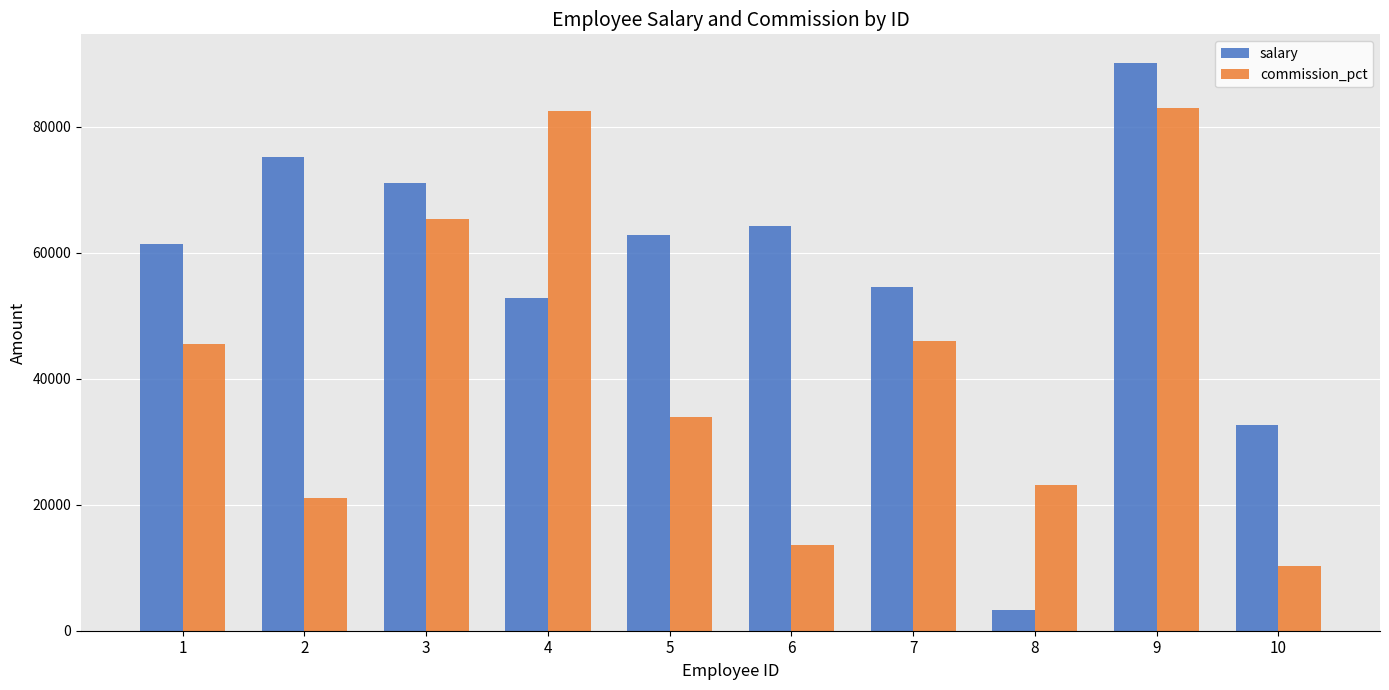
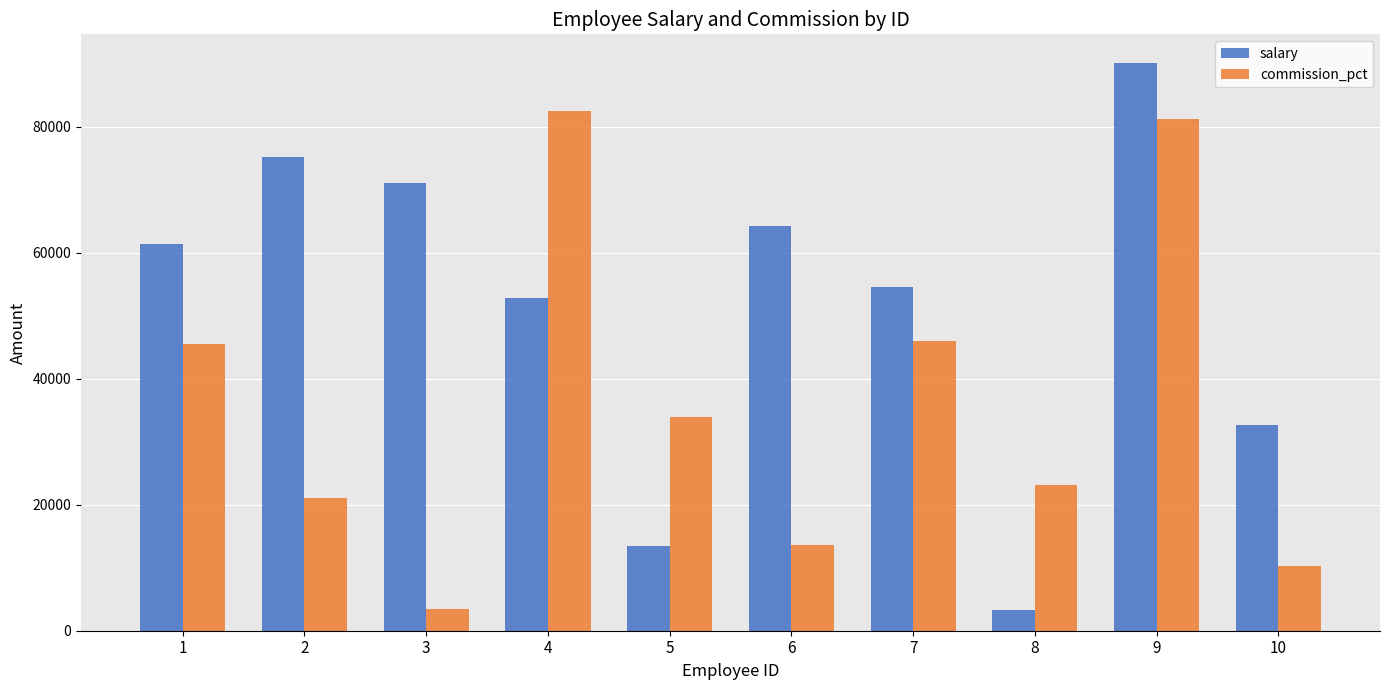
commission_pct, 3: 65000 -> 3000
salary, 5: 63000 -> 13000
commission_pct, 9: 83000 -> 81000
